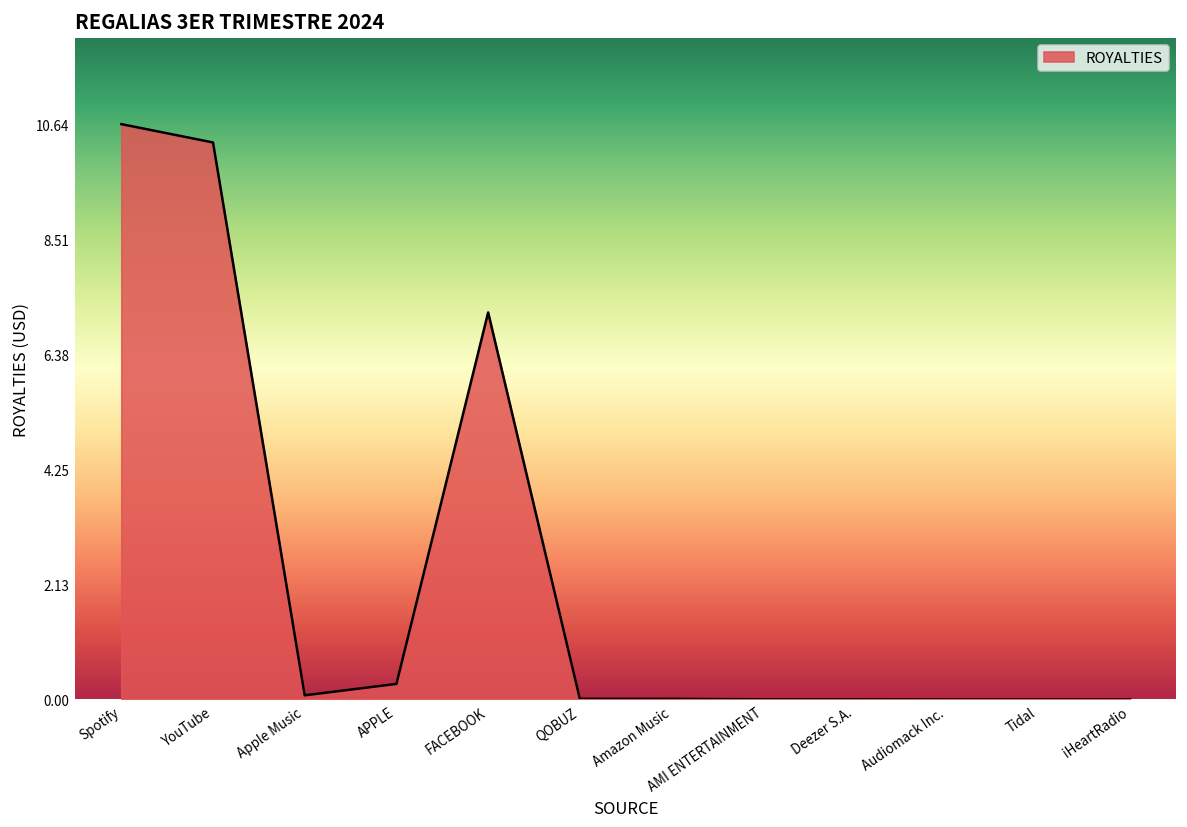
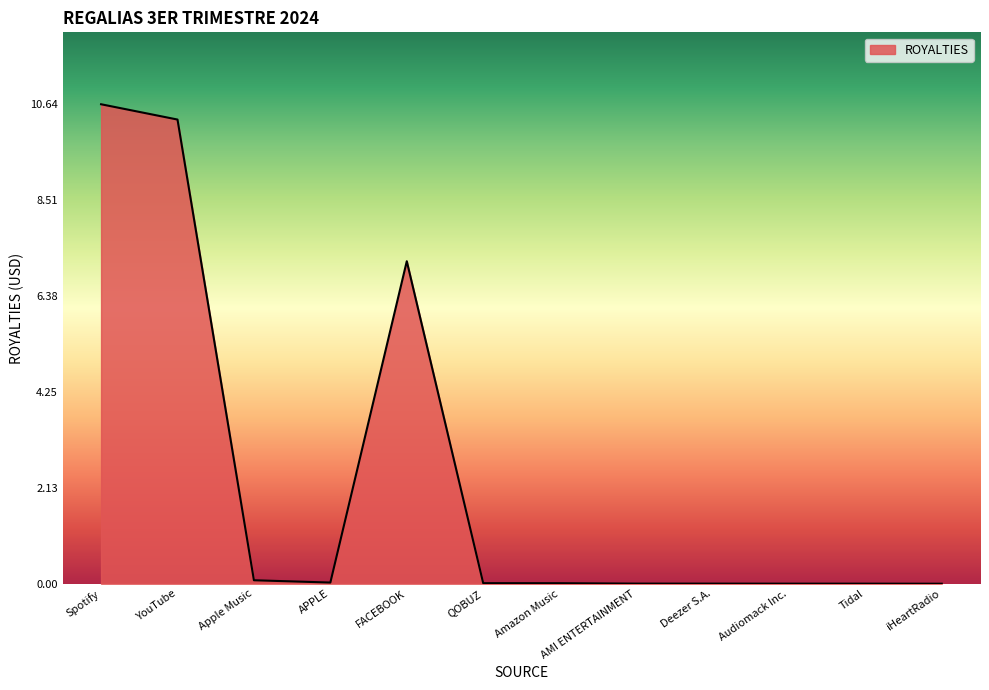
APPLE: 0.3 -> 0.0
